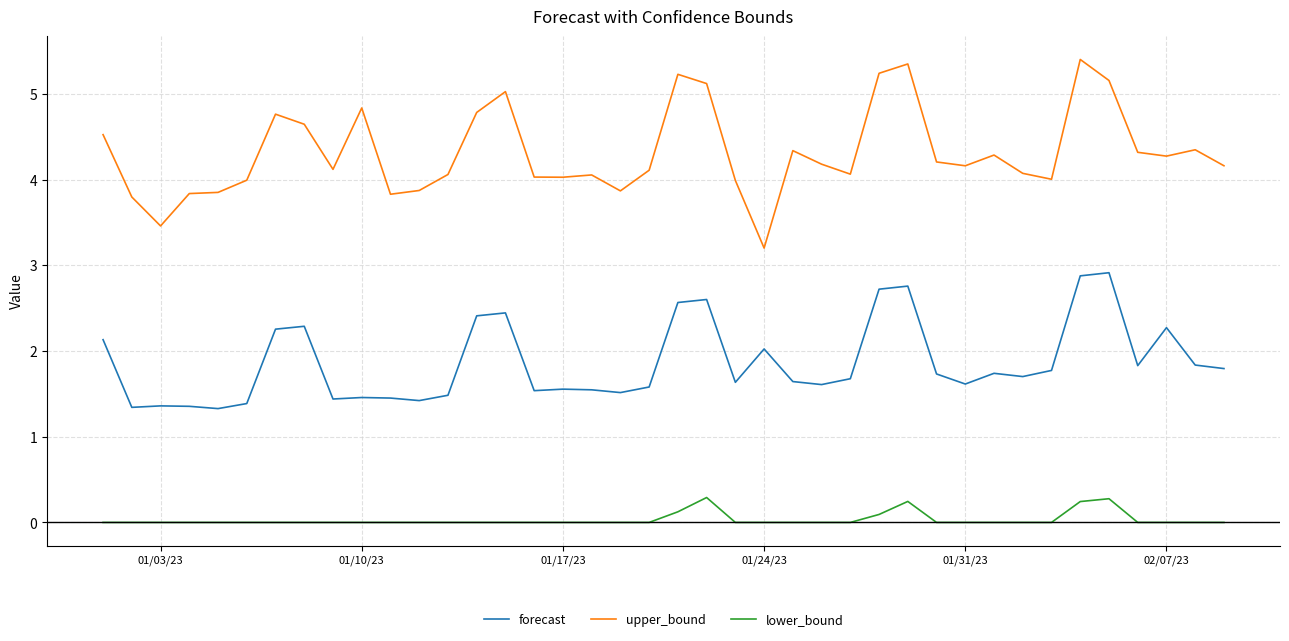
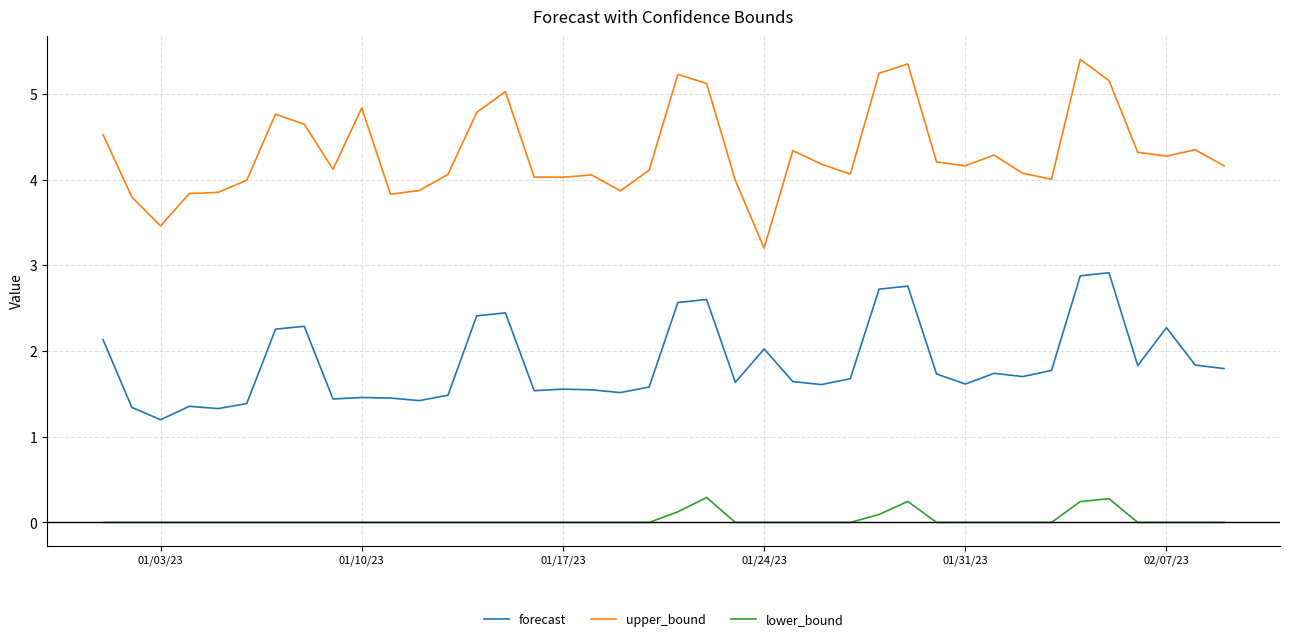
forecast, 01/03/23: 1.4 -> 1.2
